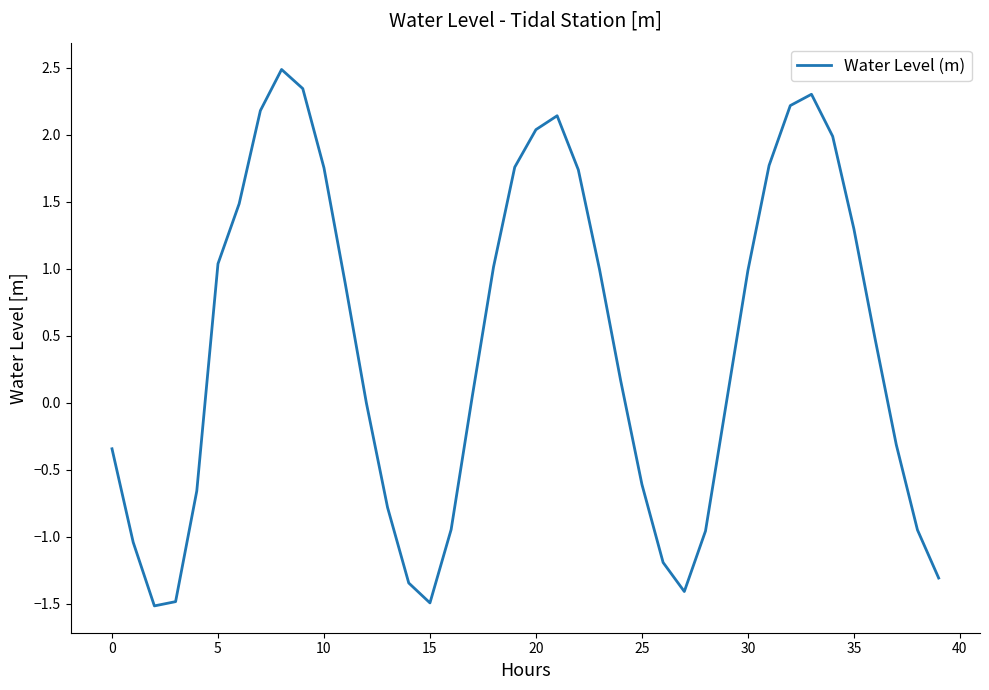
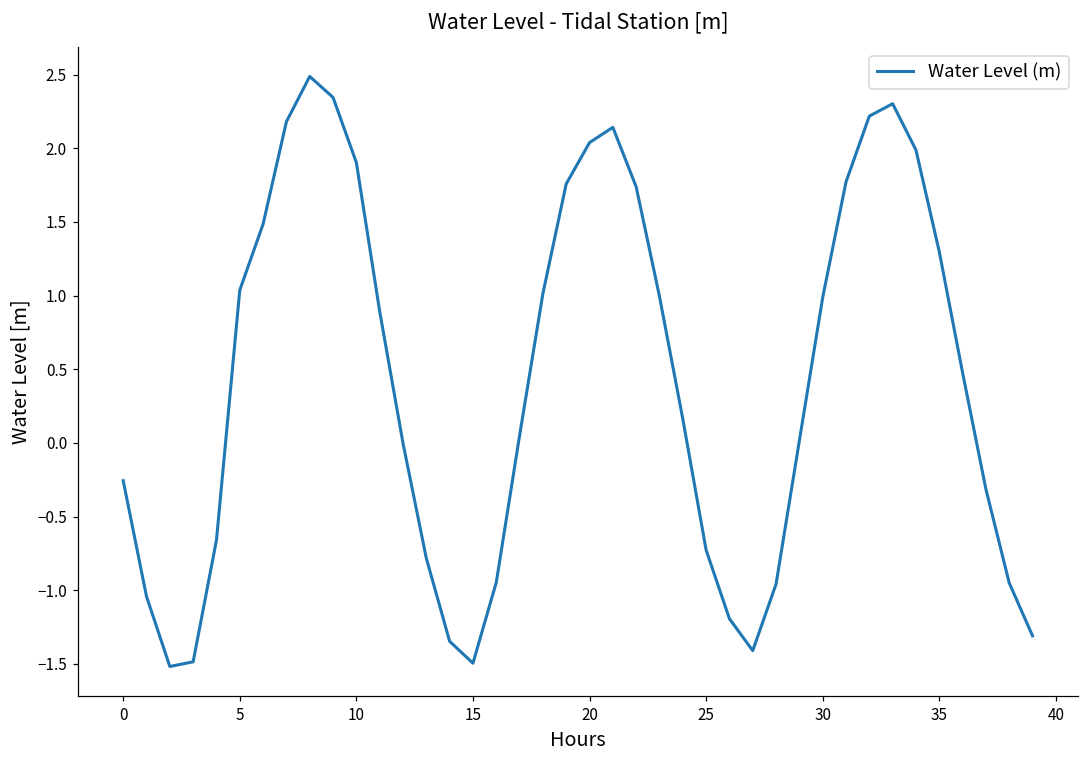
0: -0.34 -> -0.26
10: 1.75 -> 1.90
25: -0.61 -> -0.73
